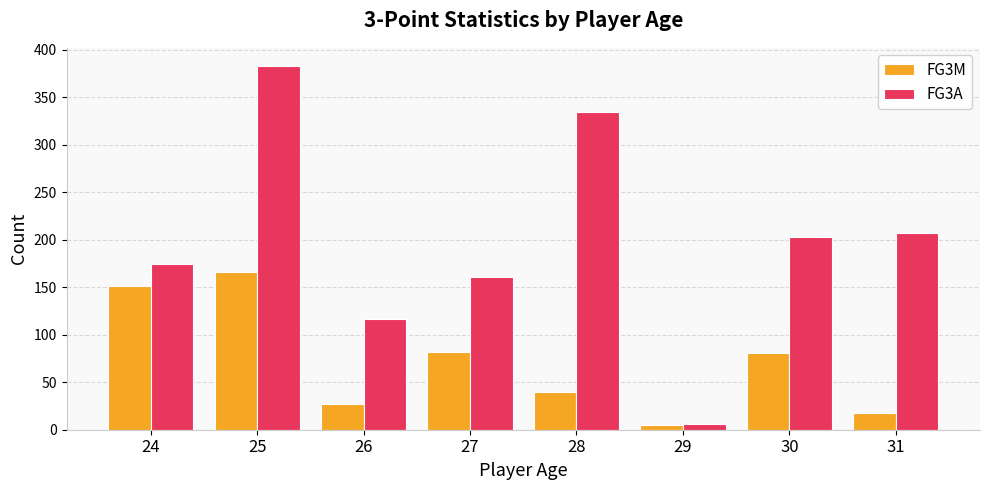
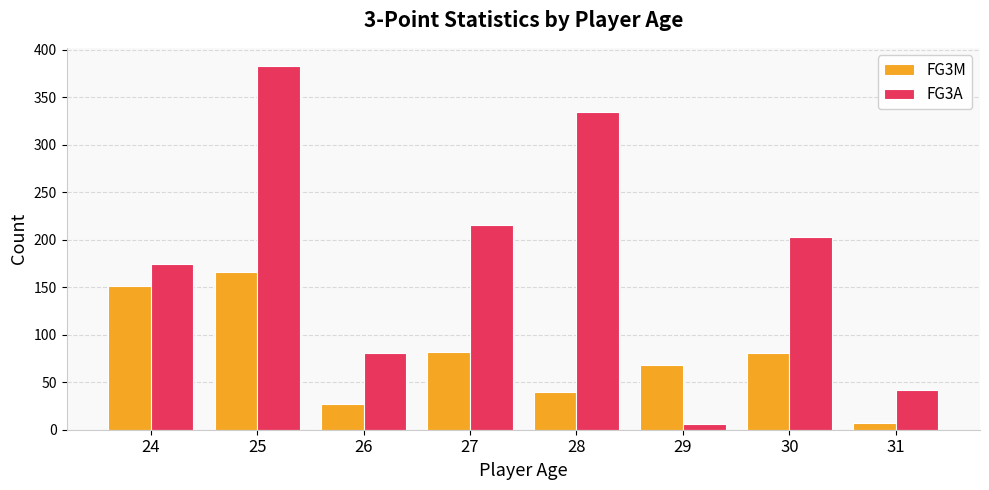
FG3A, 26: 120 -> 80
FG3A, 27: 160 -> 220
FG3M, 29: 10 -> 70
FG3M, 31: 20 -> 10
FG3A, 31: 210 -> 40
